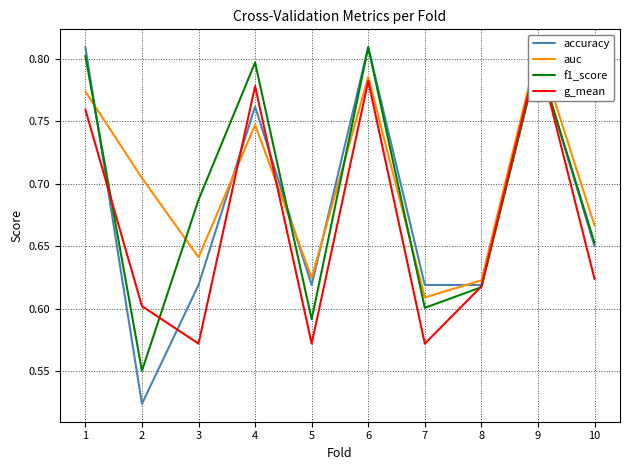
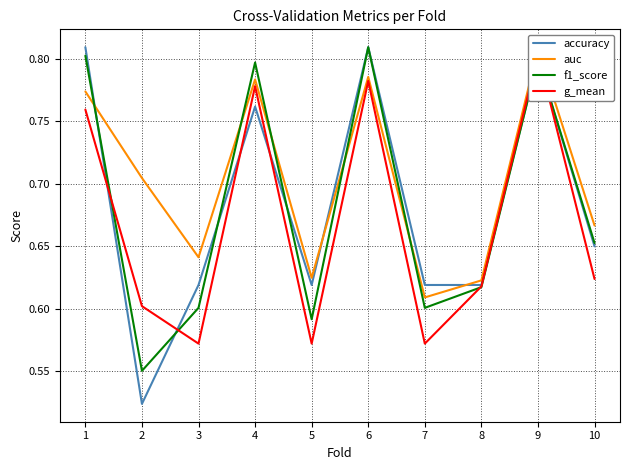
f1_score, 3: 0.687 -> 0.601
auc, 4: 0.747 -> 0.784
